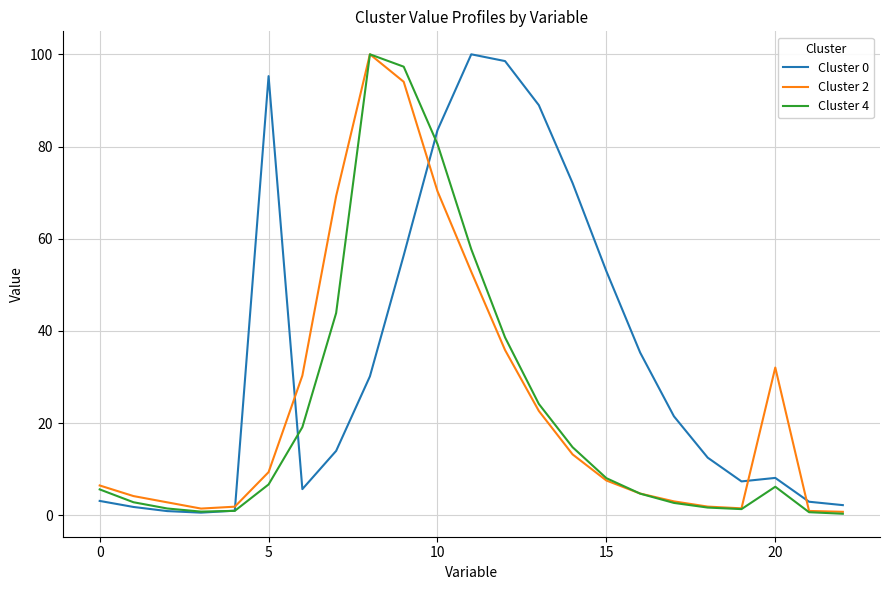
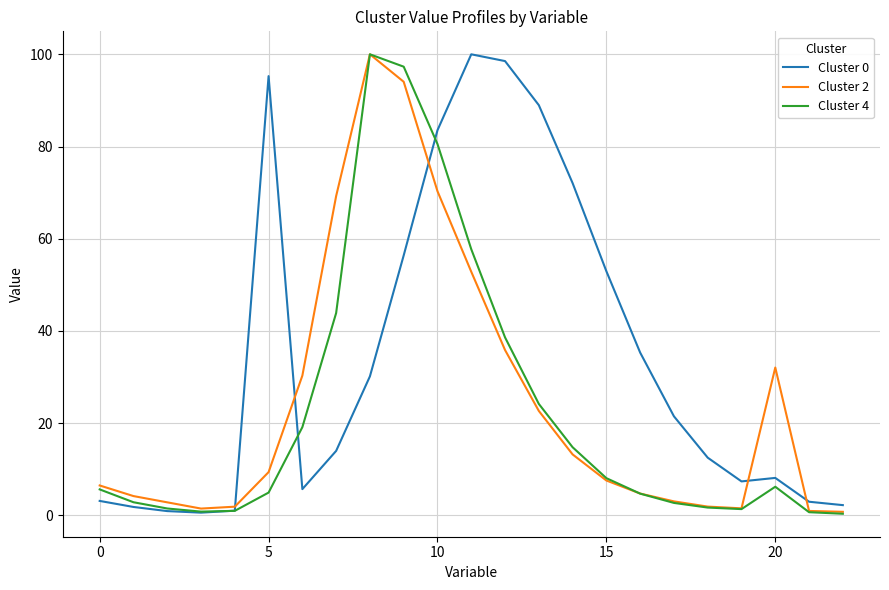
Cluster 4, 5: 7 -> 5
